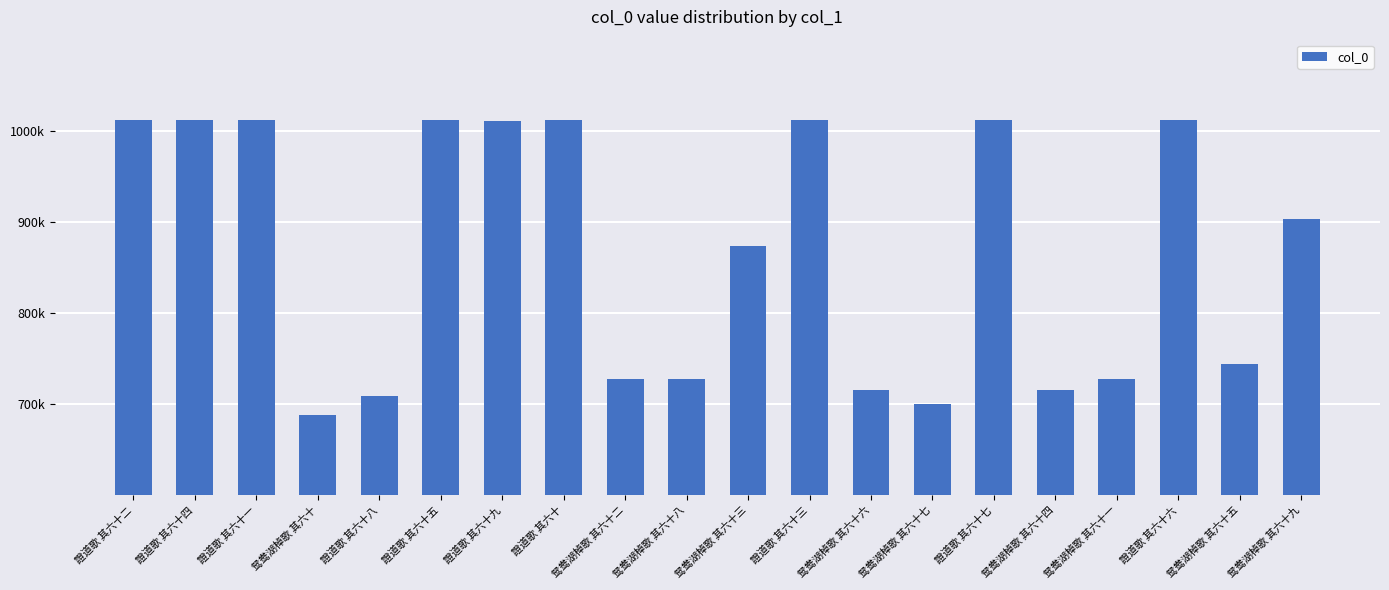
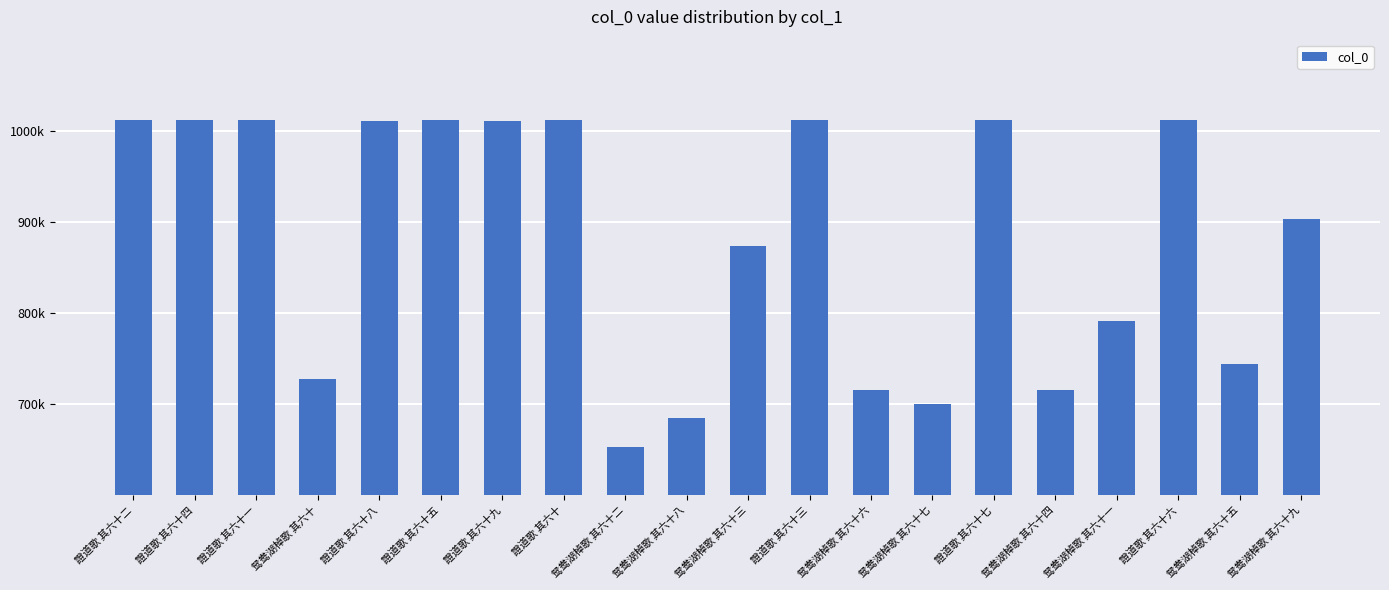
鸳鸯湖棹歌 其六十: 690000 -> 730000
證道歌 其六十八: 710000 -> 1010000
鸳鸯湖棹歌 其六十二: 730000 -> 650000
鸳鸯湖棹歌 其六十八: 730000 -> 680000
鸳鸯湖棹歌 其六十一: 730000 -> 790000
